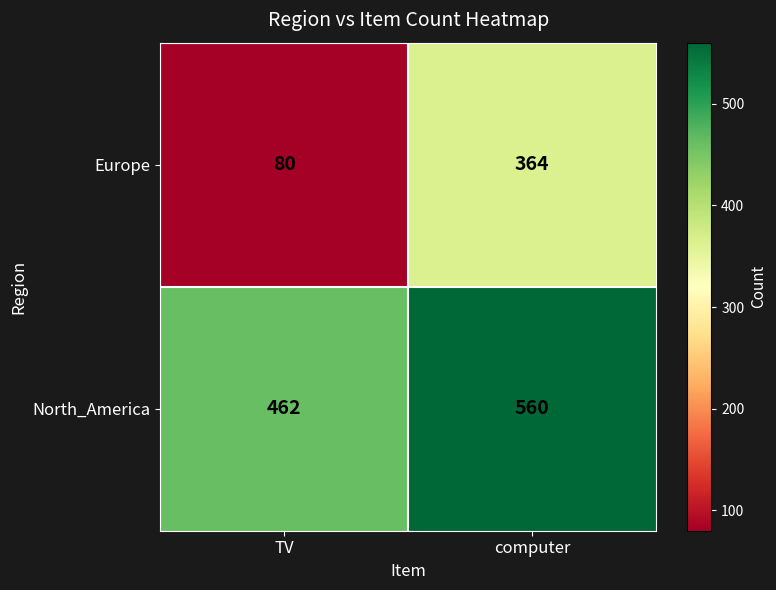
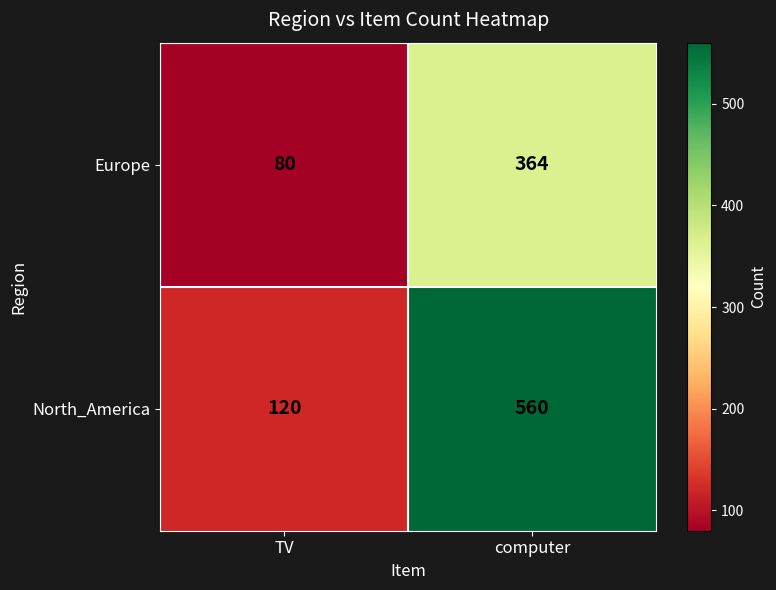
North_America, TV: 462 -> 120
